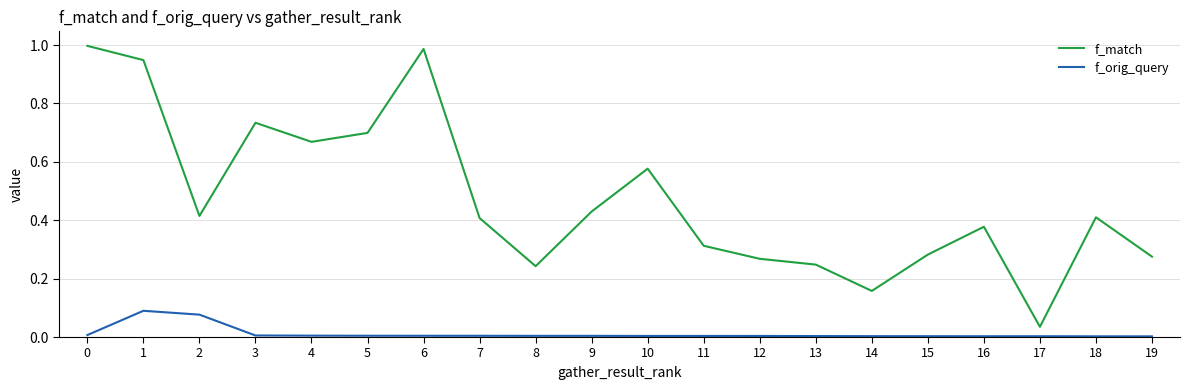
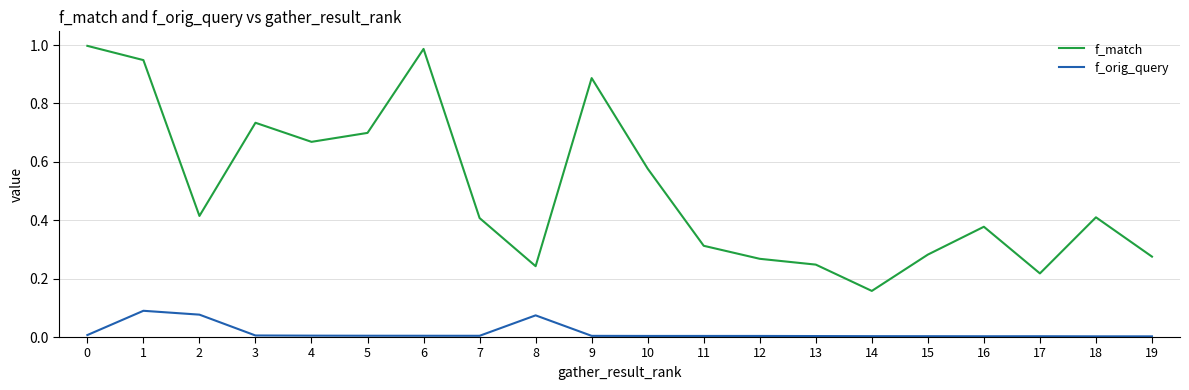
f_orig_query, 8: 0.00 -> 0.07
f_match, 9: 0.43 -> 0.89
f_match, 17: 0.03 -> 0.22
